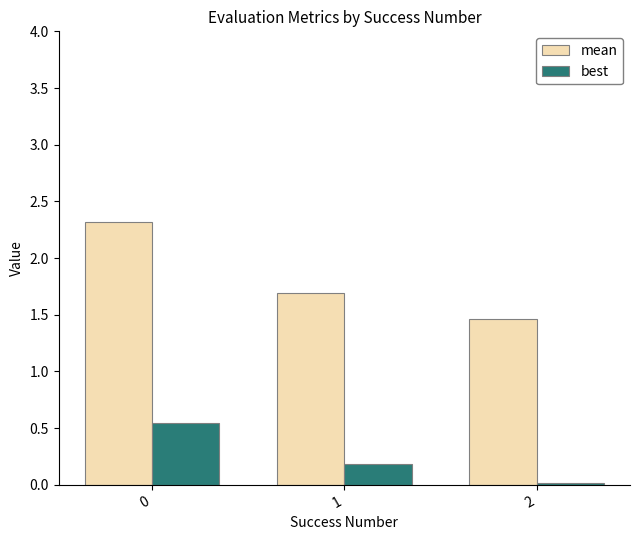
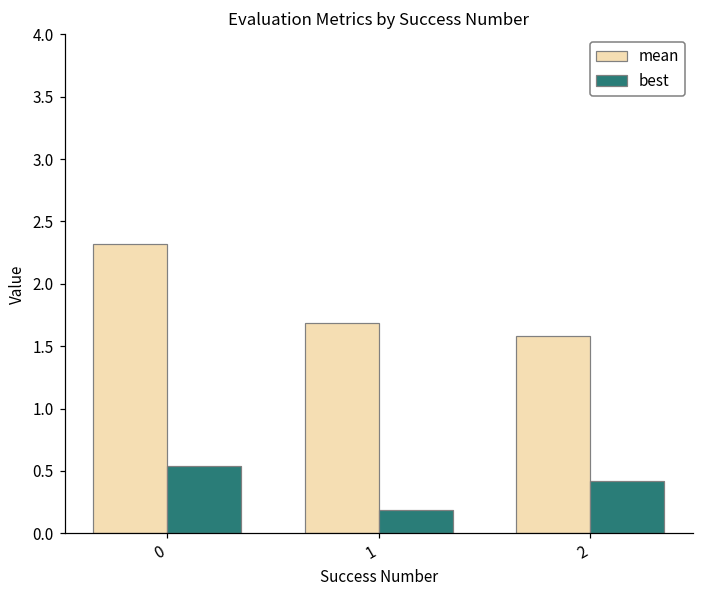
mean, 2: 1.46 -> 1.58
best, 2: 0.02 -> 0.42
